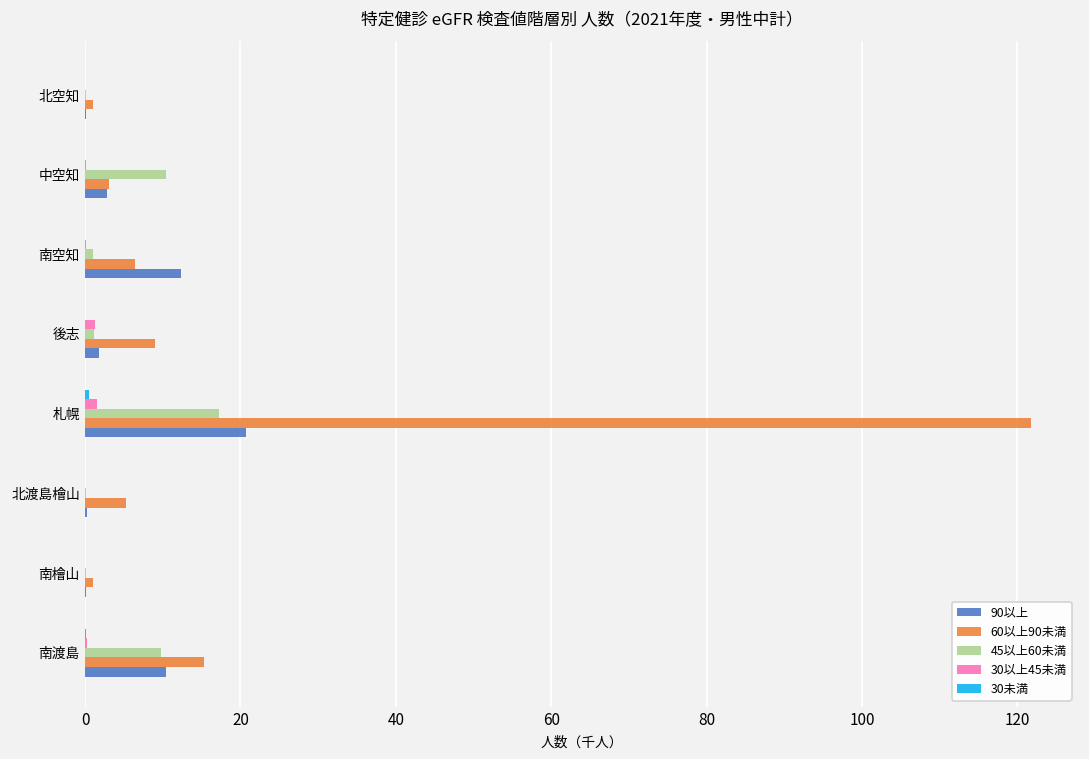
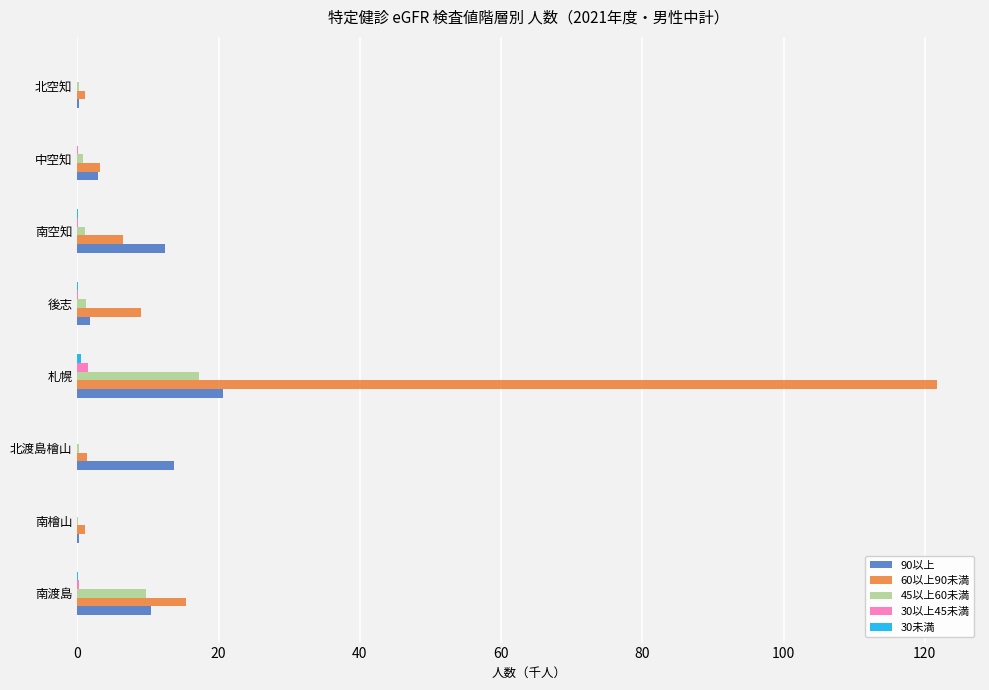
45以上60未満, 中空知: 10 -> 1
30以上45未満, 後志: 1 -> 0
60以上90未満, 北渡島檜山: 5 -> 1
90以上, 北渡島檜山: 0 -> 14
